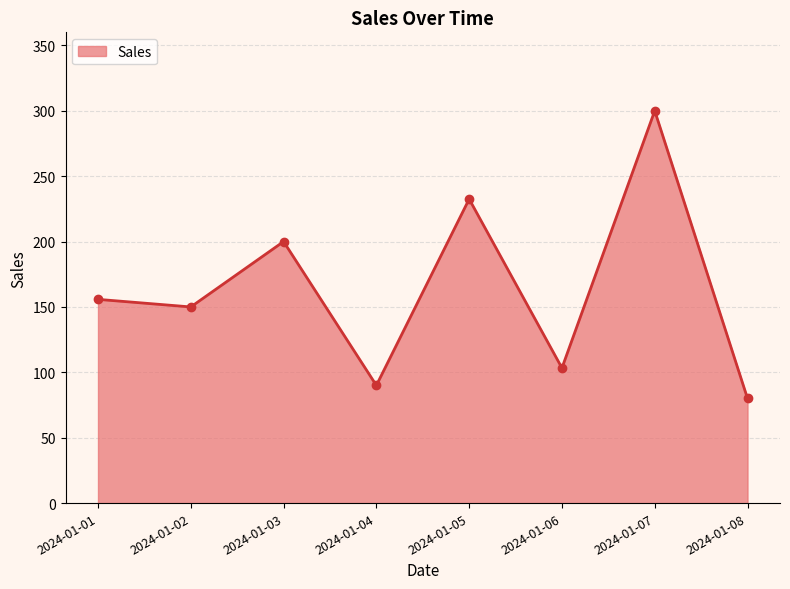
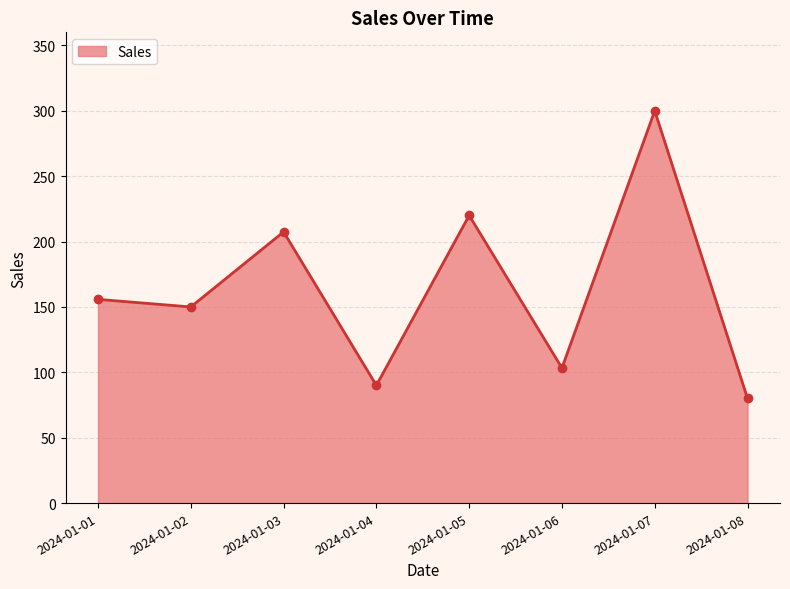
2024-01-03: 200 -> 207
2024-01-05: 233 -> 220
